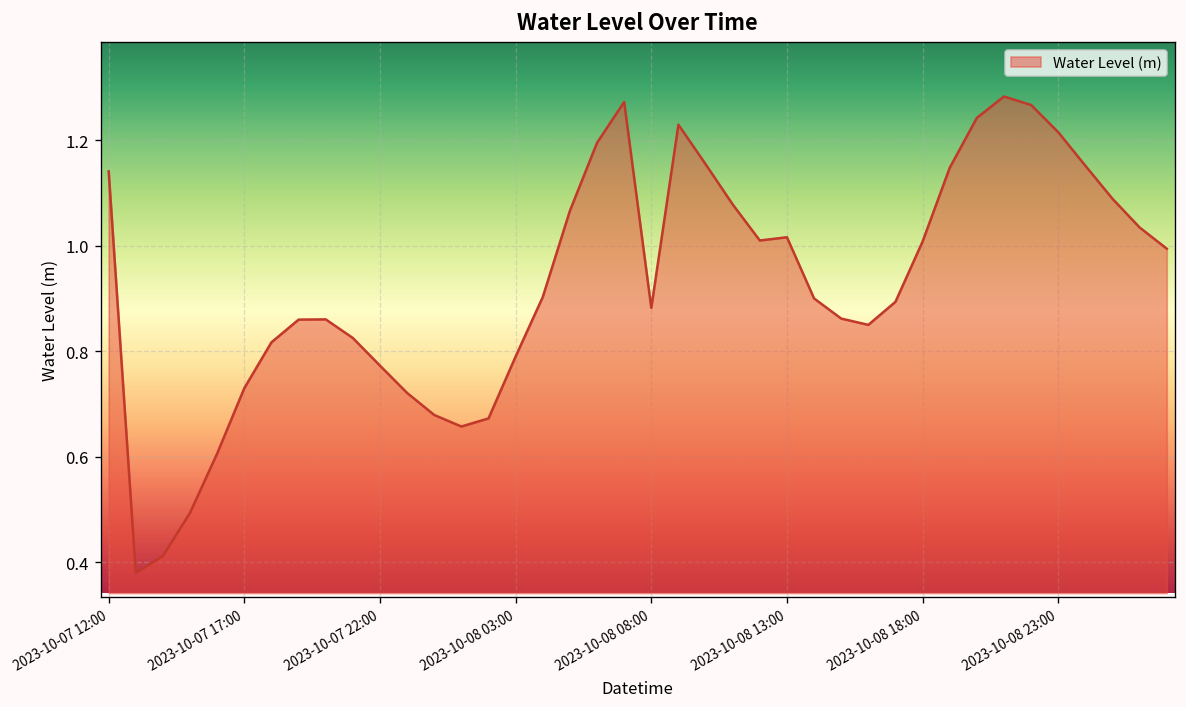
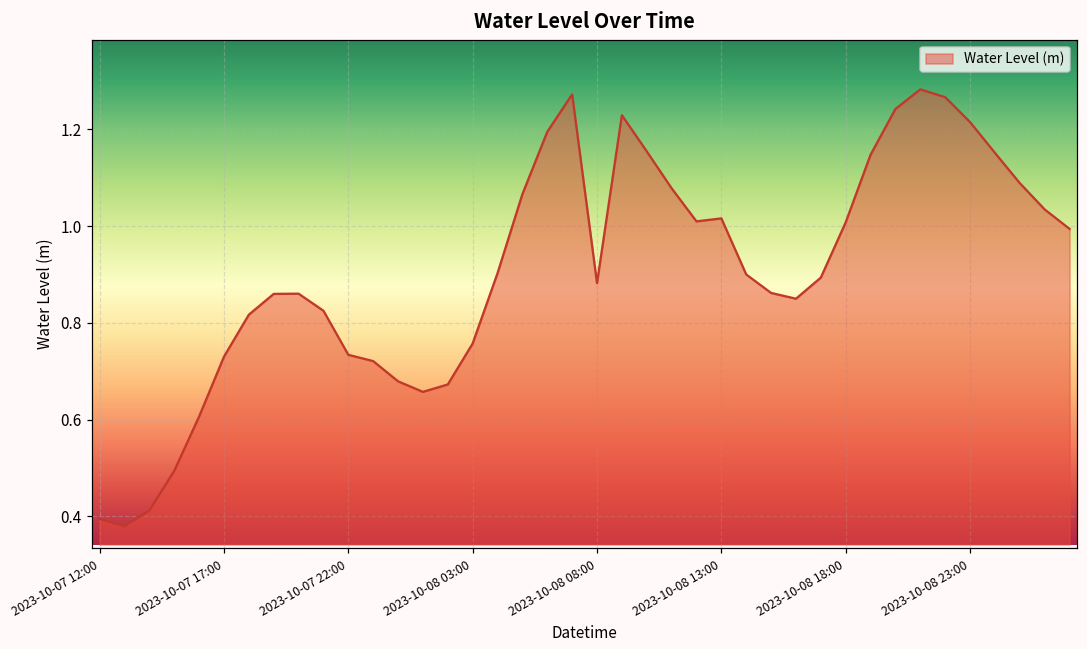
2023-10-07 12:00: 1.14 -> 0.39
2023-10-07 22:00: 0.77 -> 0.73
2023-10-08 03:00: 0.79 -> 0.76
